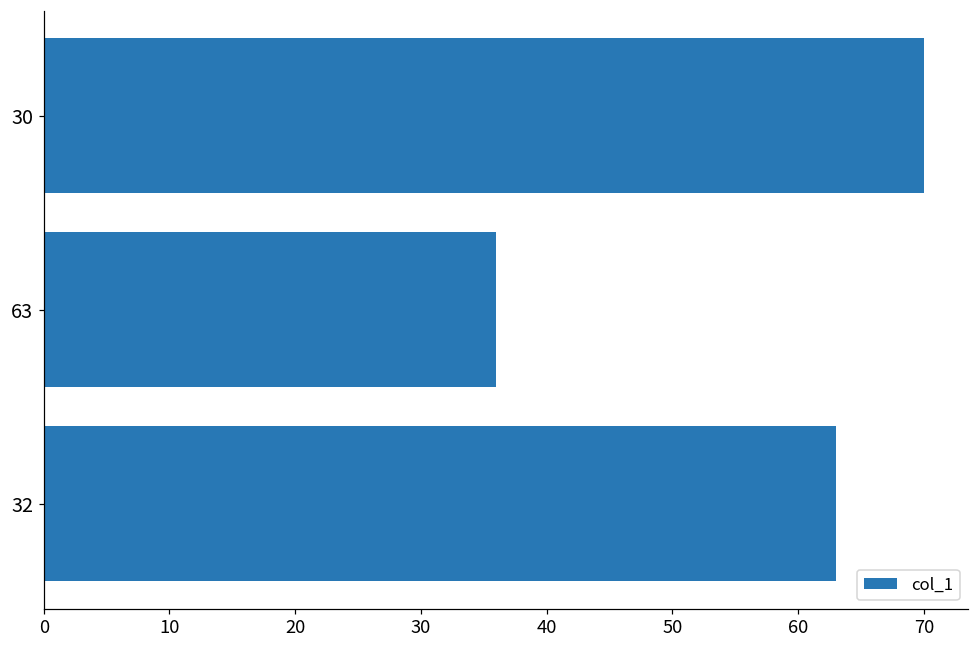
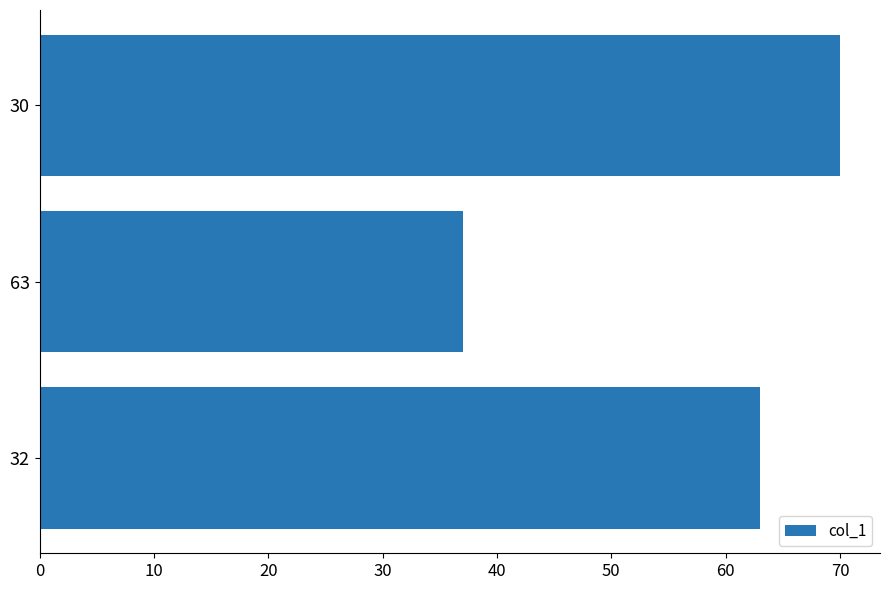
63: 36 -> 37
